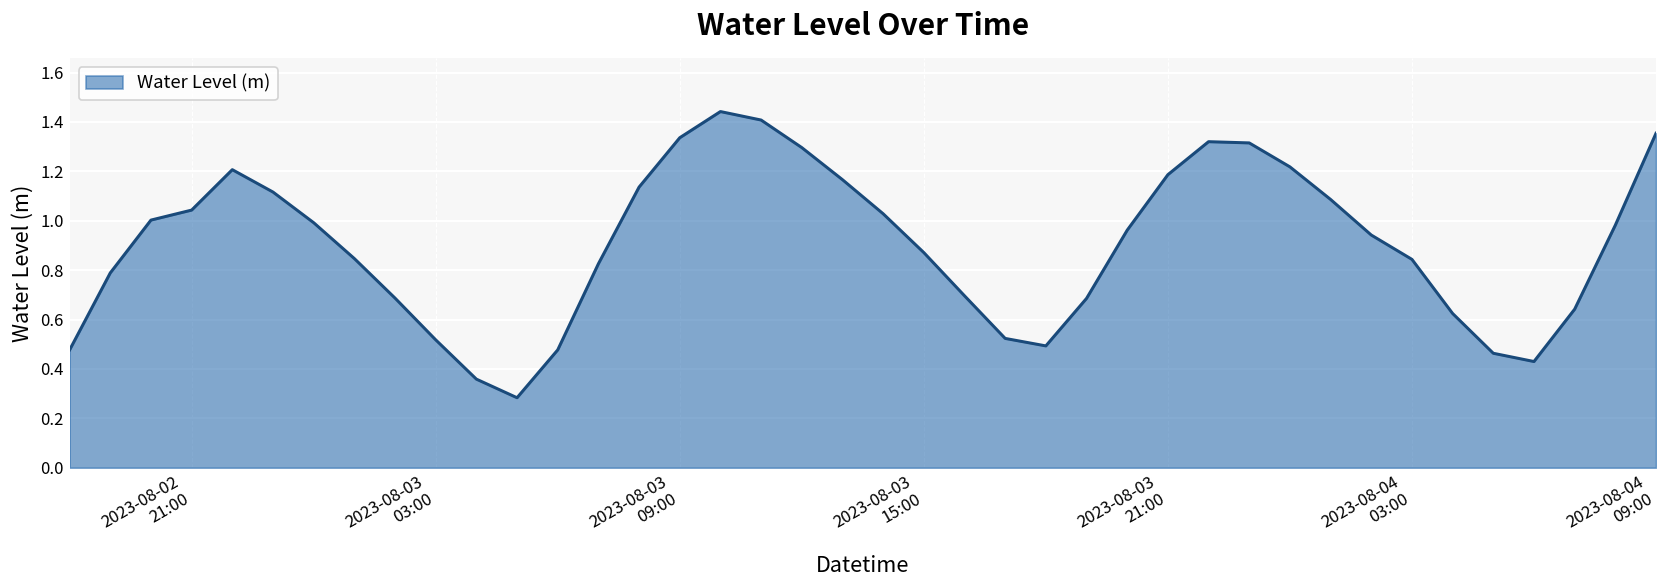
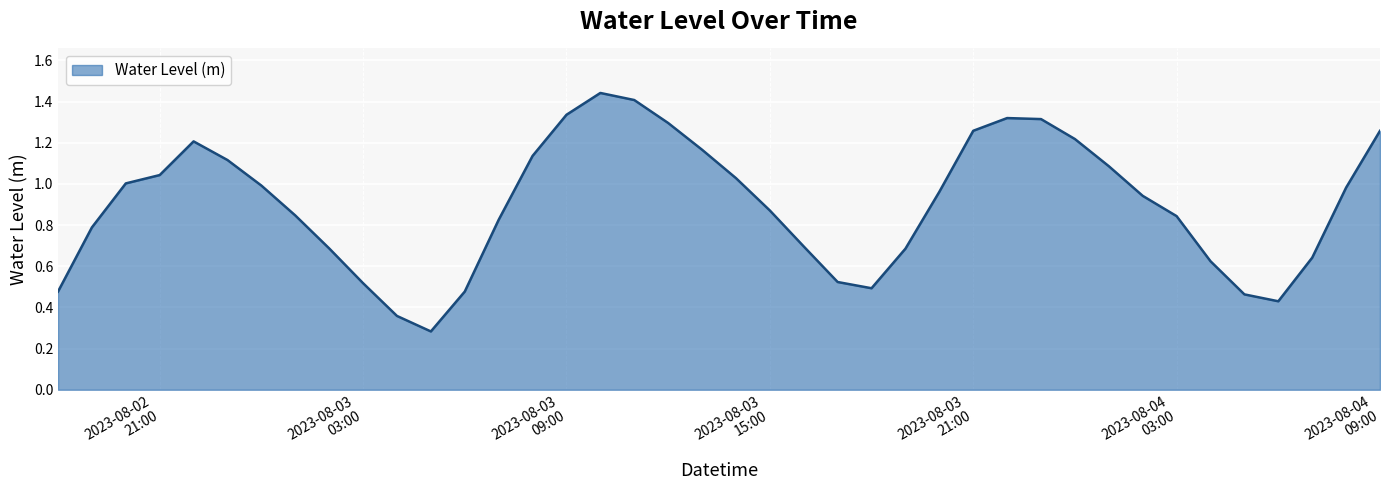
2023-08-03 21:00: 1.19 -> 1.26
2023-08-04 09:00: 1.35 -> 1.26
